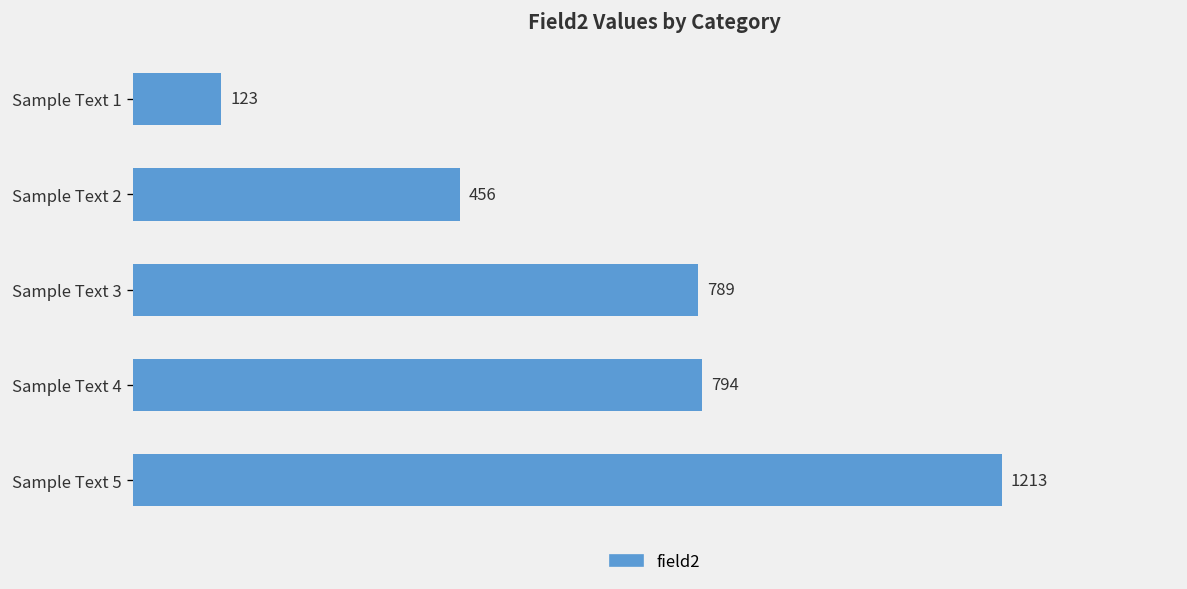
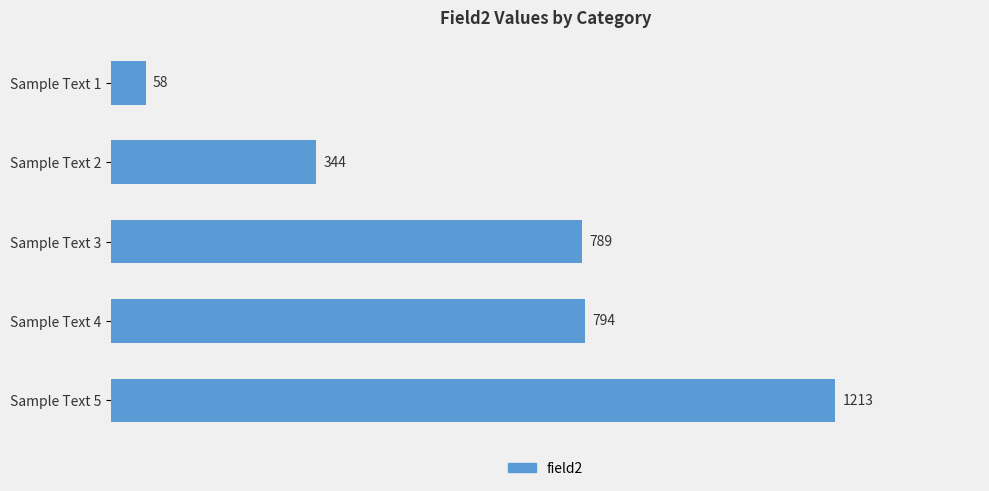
Sample Text 1: 123 -> 58
Sample Text 2: 456 -> 344
